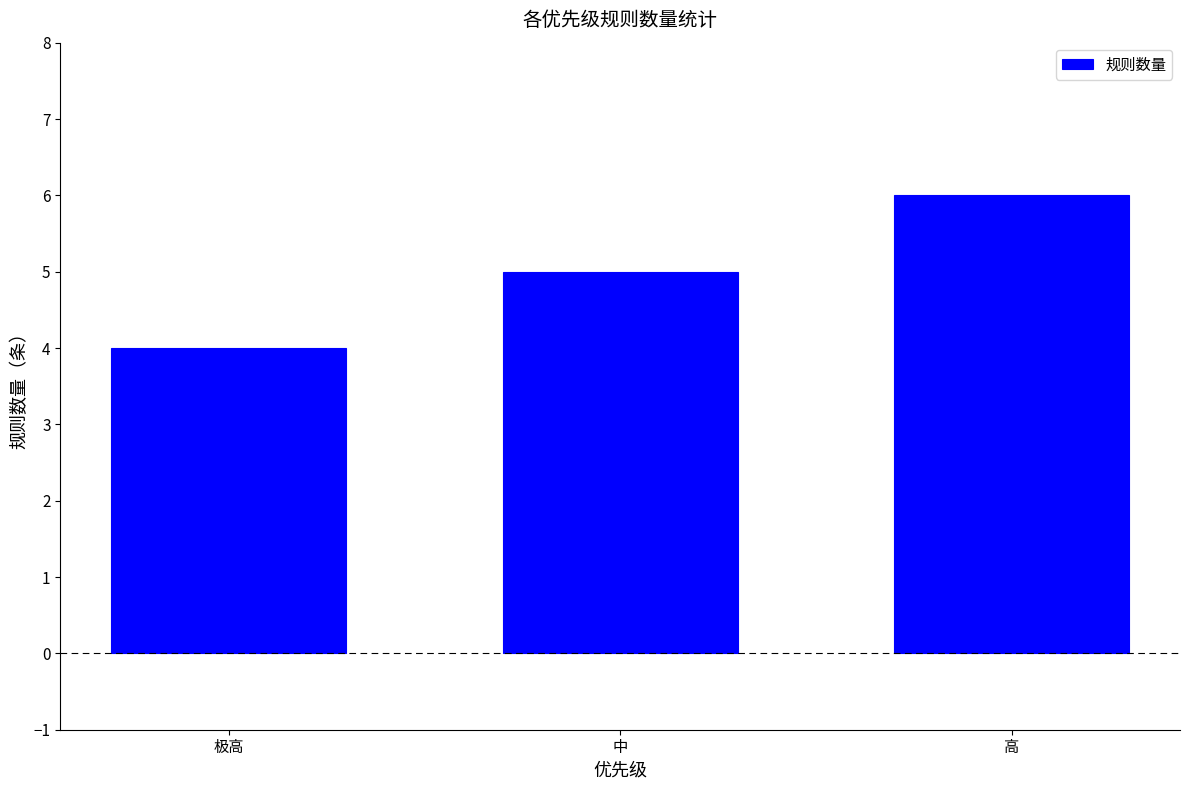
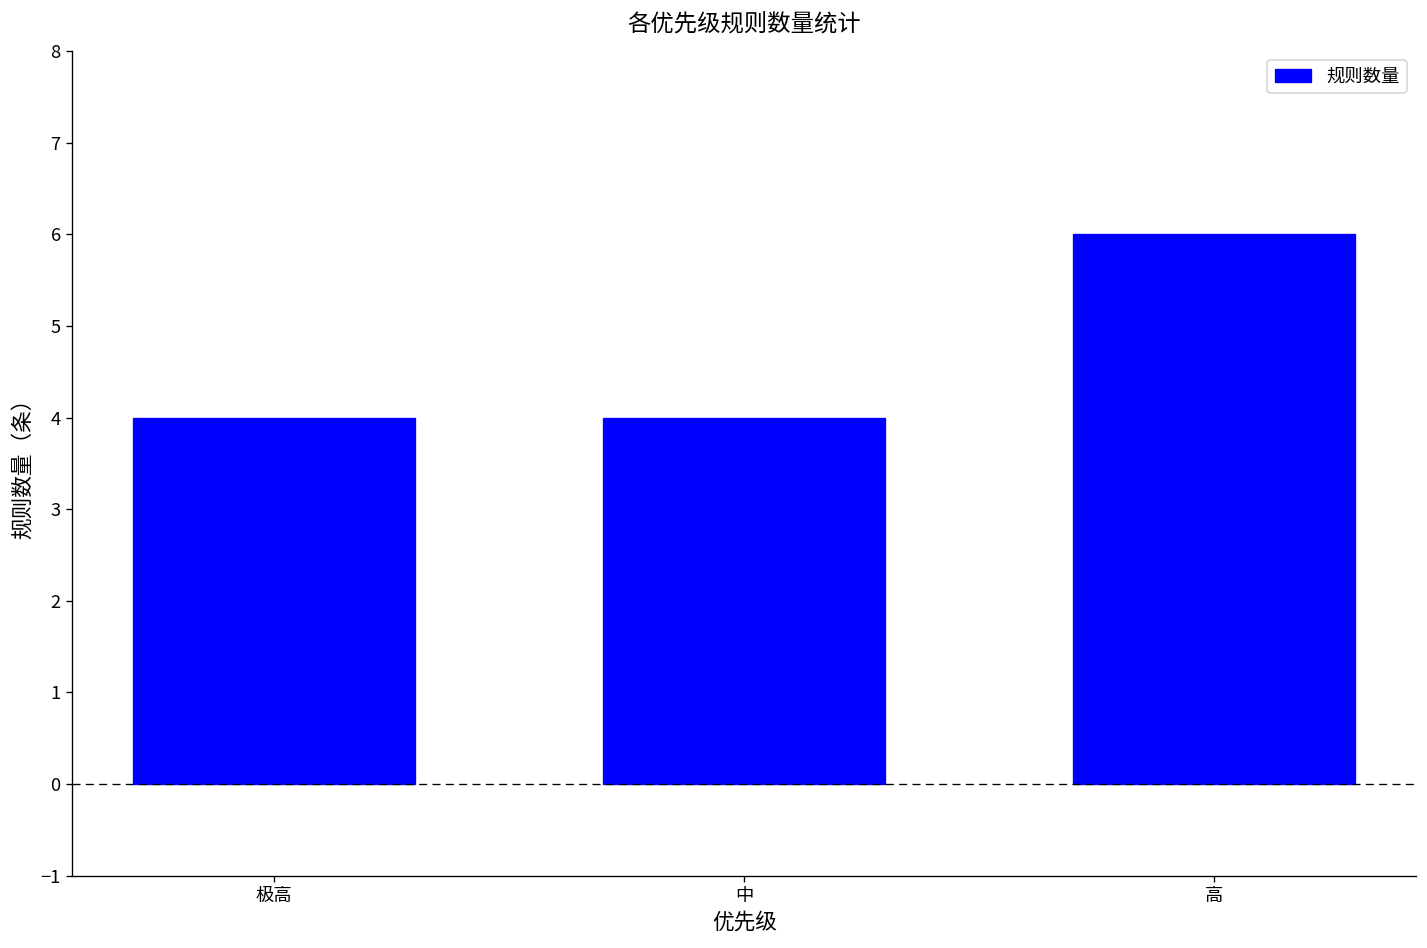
中: 5 -> 4
